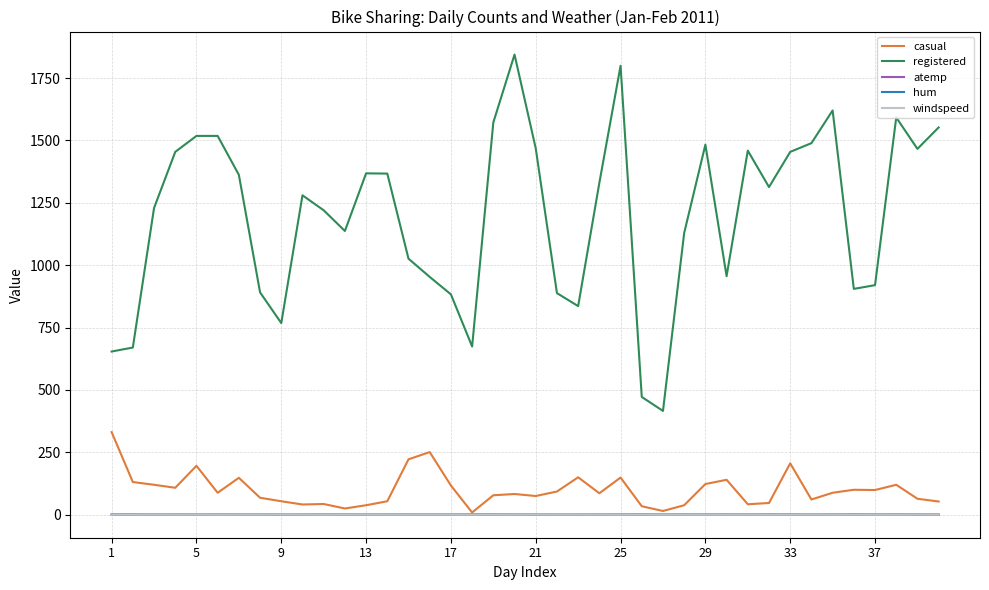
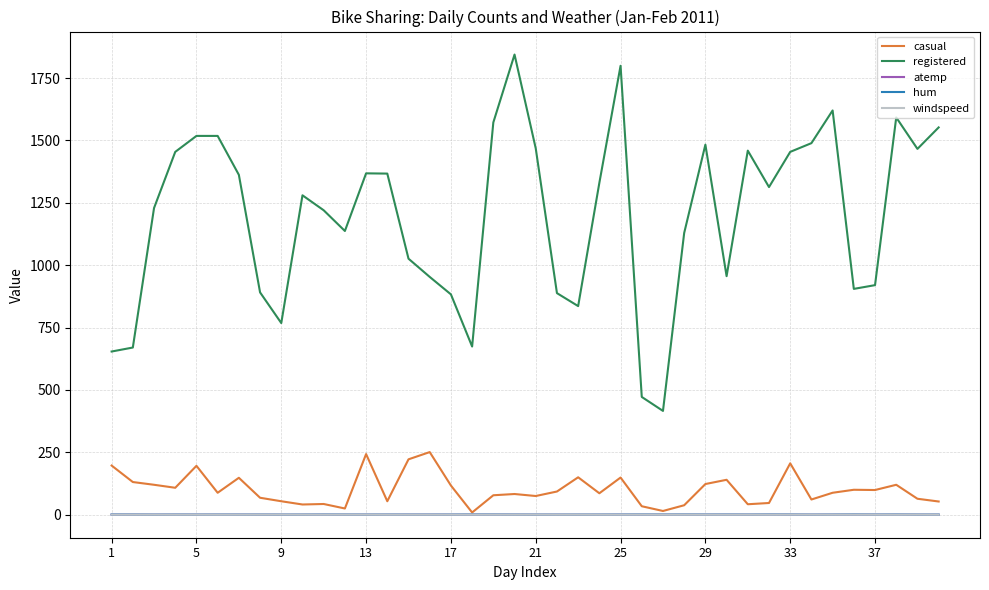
casual, 1: 330 -> 200
casual, 13: 40 -> 240
